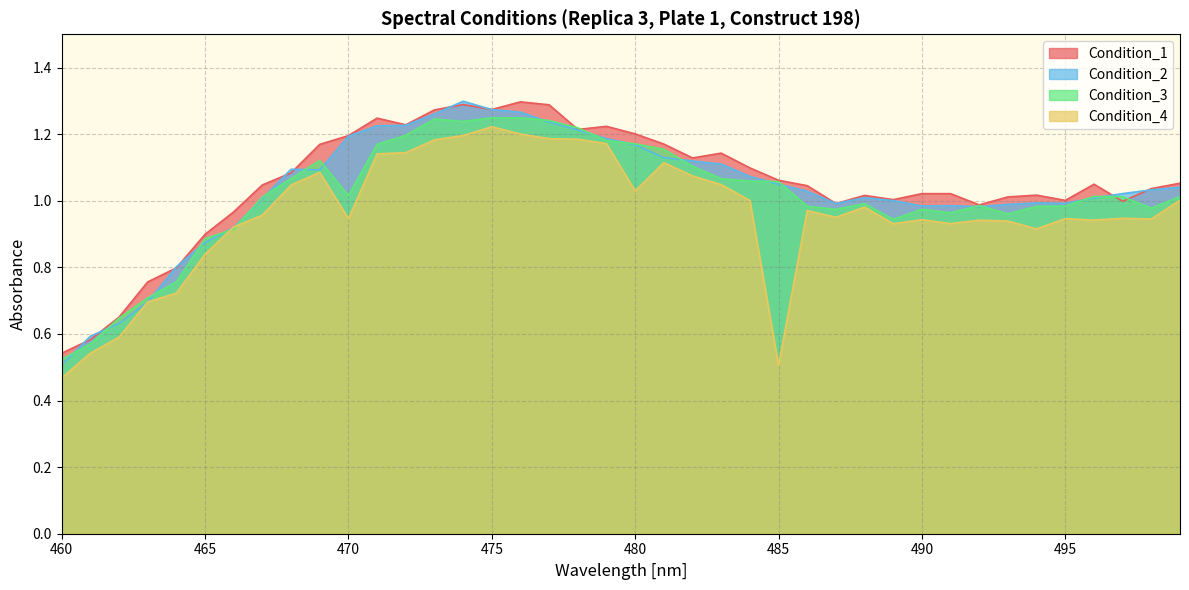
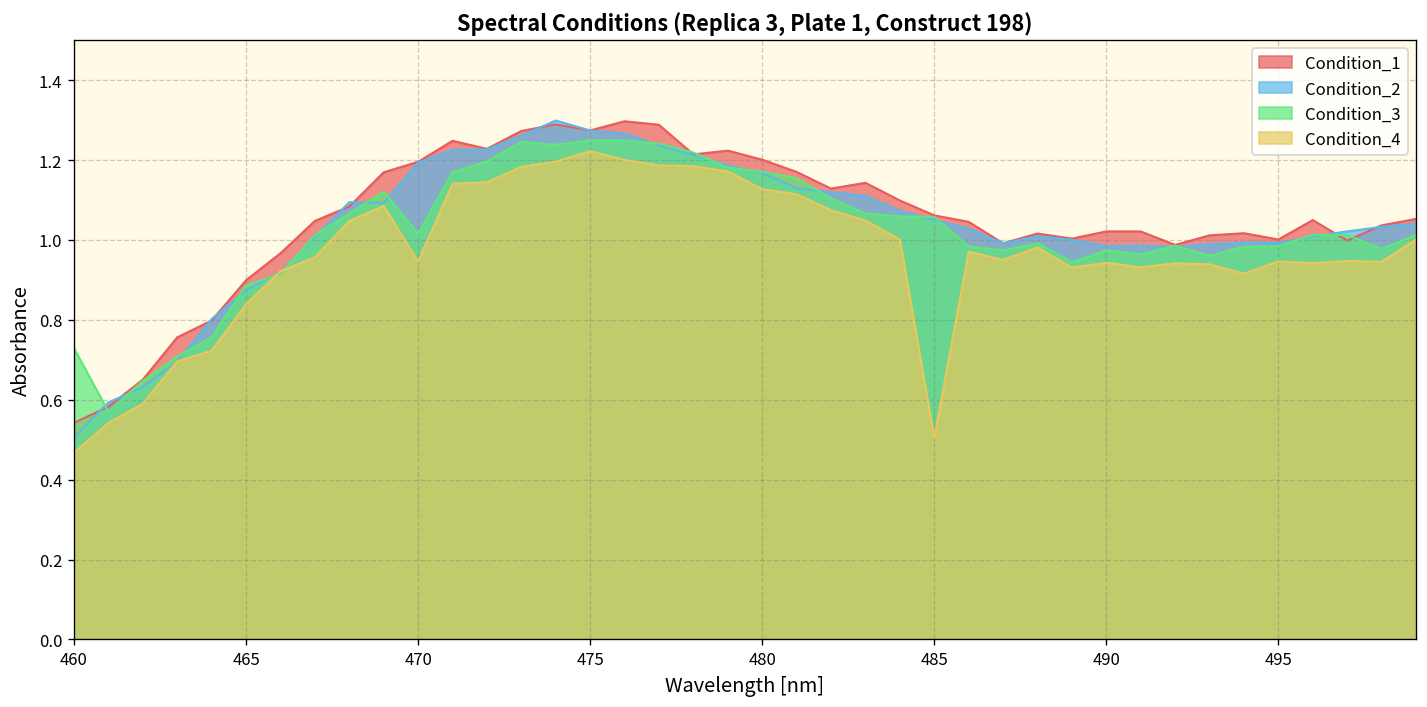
Condition_3, 460: 0.52 -> 0.73
Condition_4, 480: 1.03 -> 1.13
